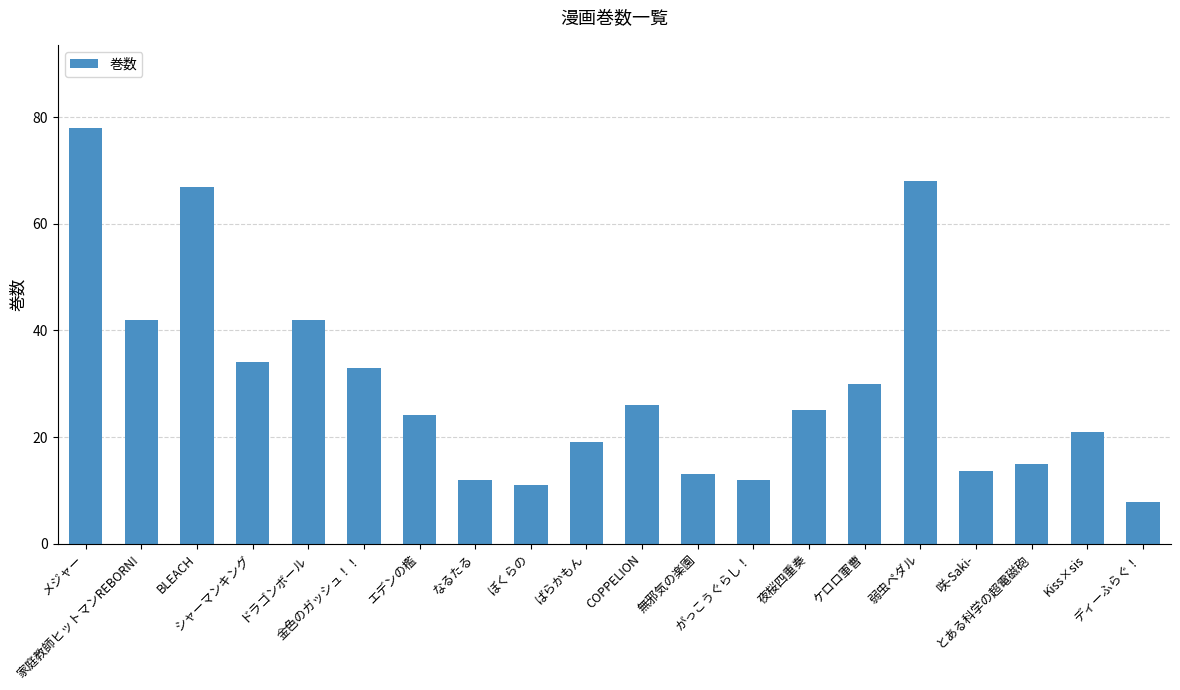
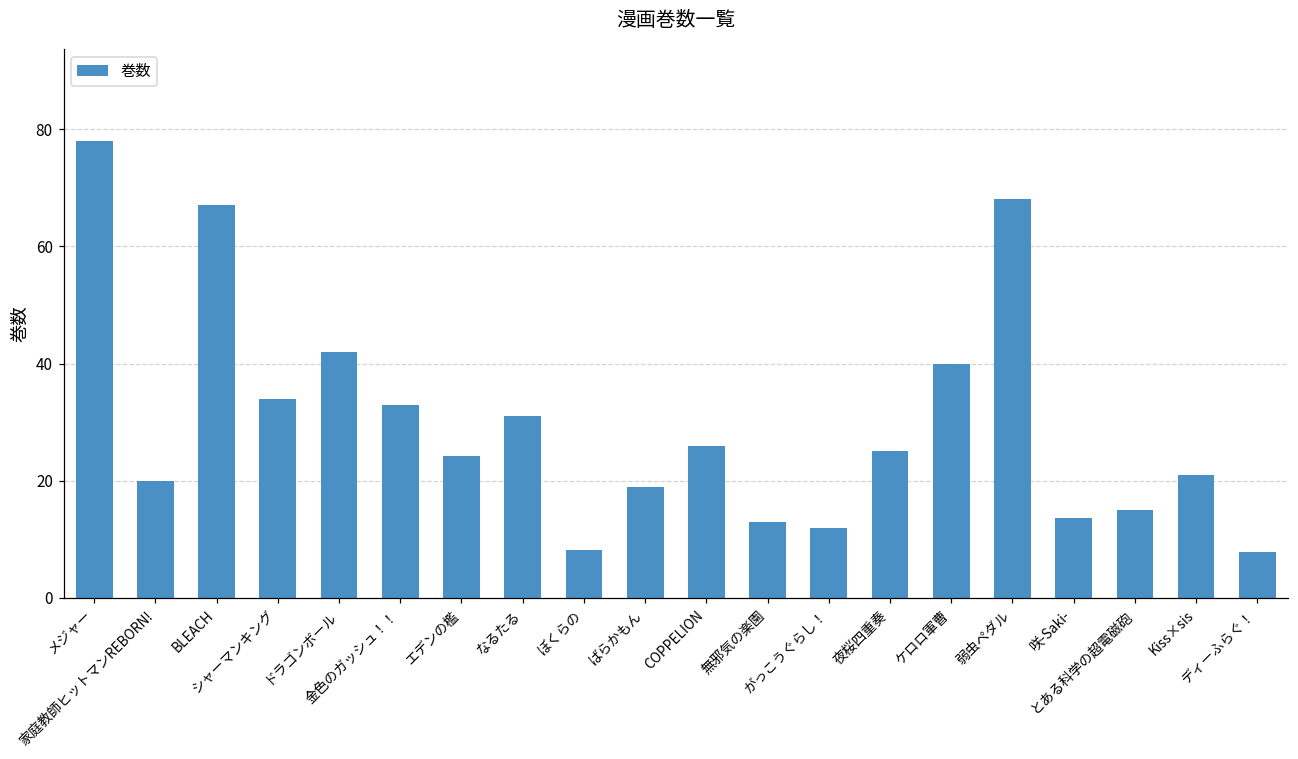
家庭教師ヒットマンREBORN!: 42 -> 20
なるたる: 12 -> 31
ぼくらの: 11 -> 8
ケロロ軍曹: 30 -> 40
